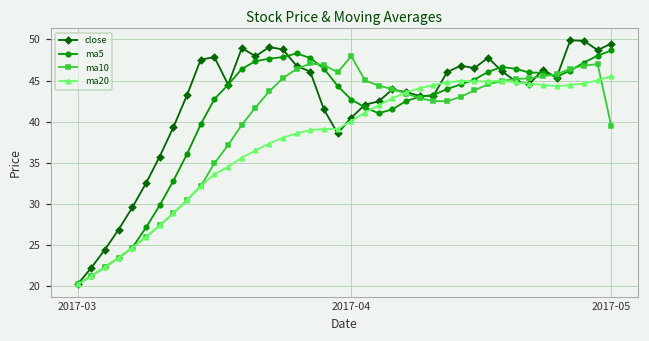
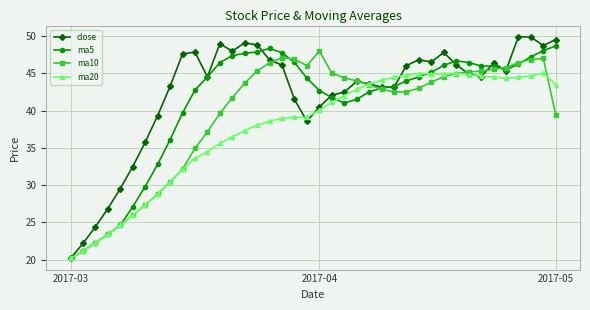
ma20, 2017-05: 46 -> 43
